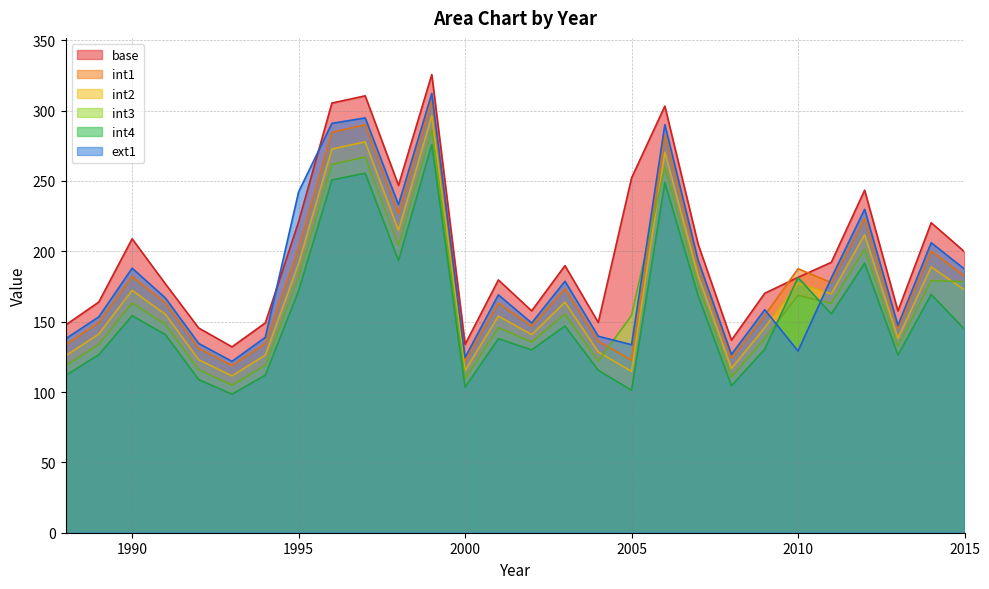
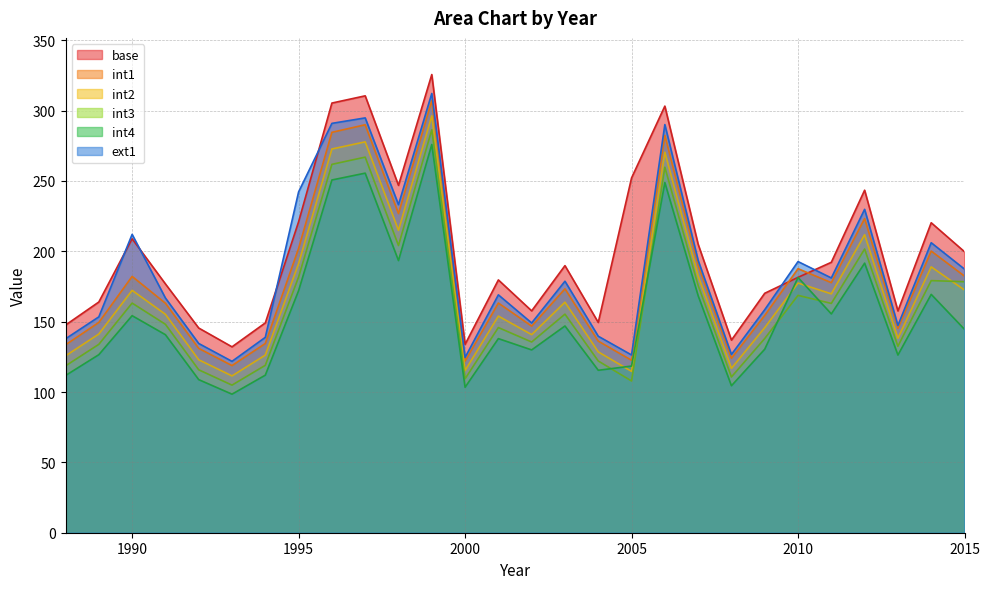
ext1, 1990: 188 -> 212
int3, 2005: 154 -> 108
int4, 2005: 101 -> 118
ext1, 2005: 134 -> 126
ext1, 2010: 129 -> 193
